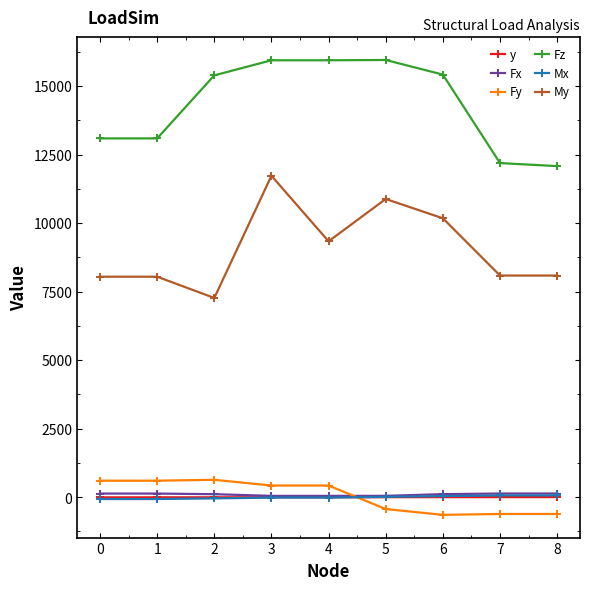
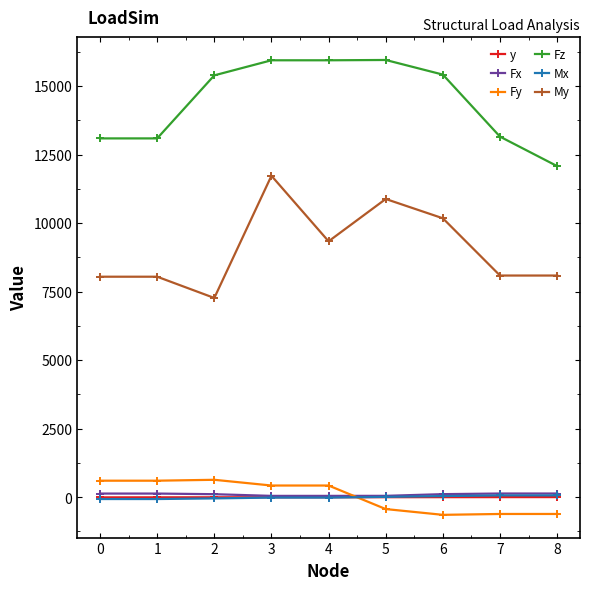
Fz, 7: 12200 -> 13200
